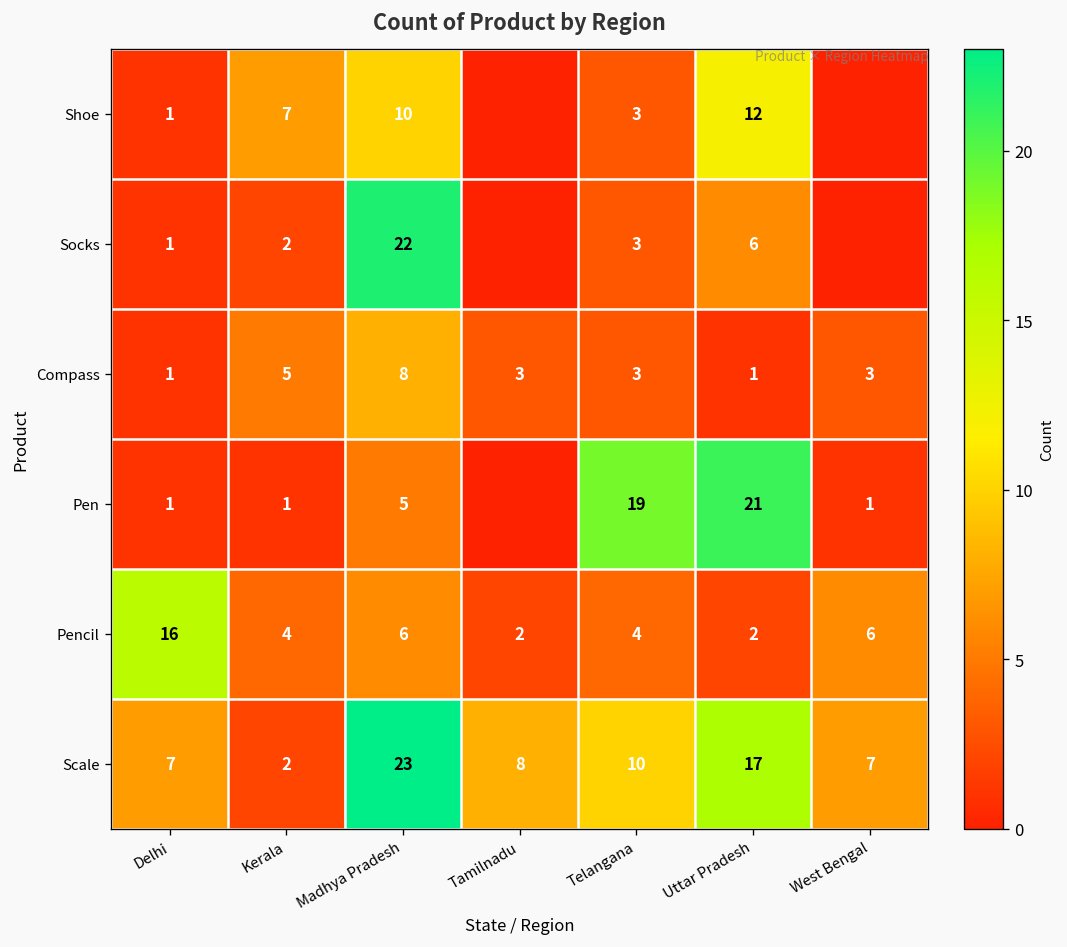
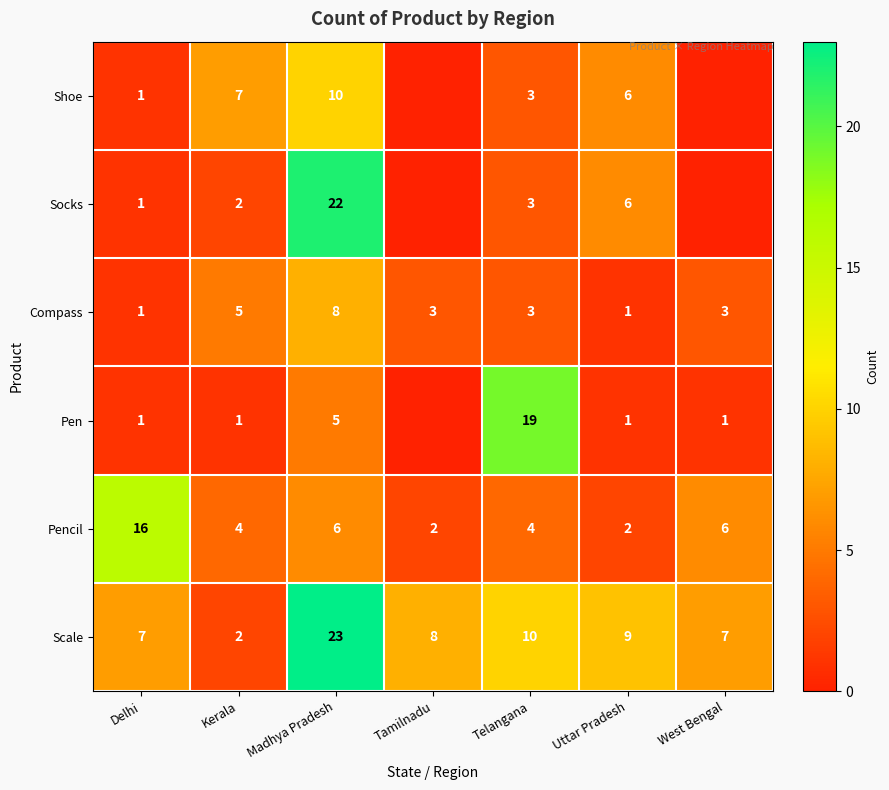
Shoe, Uttar Pradesh: 12 -> 6
Pen, Uttar Pradesh: 21 -> 1
Scale, Uttar Pradesh: 17 -> 9
